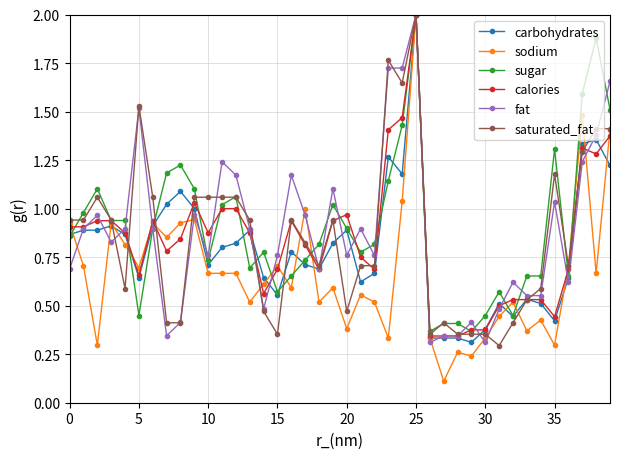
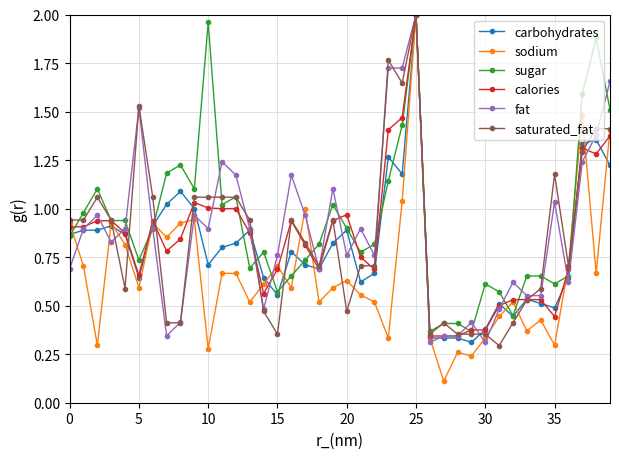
sodium, 5: 0.70 -> 0.59
sugar, 5: 0.45 -> 0.73
sodium, 10: 0.67 -> 0.28
sugar, 10: 0.73 -> 1.96
calories, 10: 0.88 -> 1.00
fat, 10: 0.76 -> 0.90
sodium, 20: 0.38 -> 0.63
sugar, 30: 0.45 -> 0.61
carbohydrates, 35: 0.42 -> 0.49
sugar, 35: 1.31 -> 0.61
